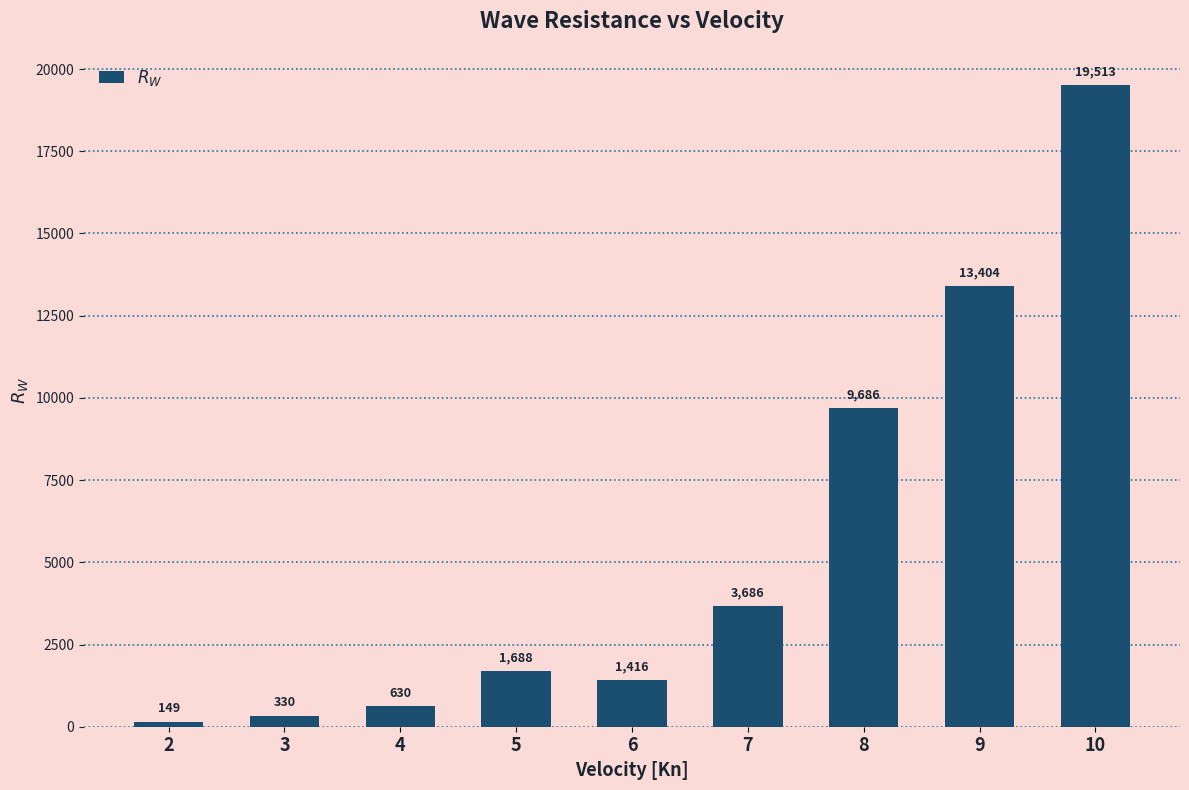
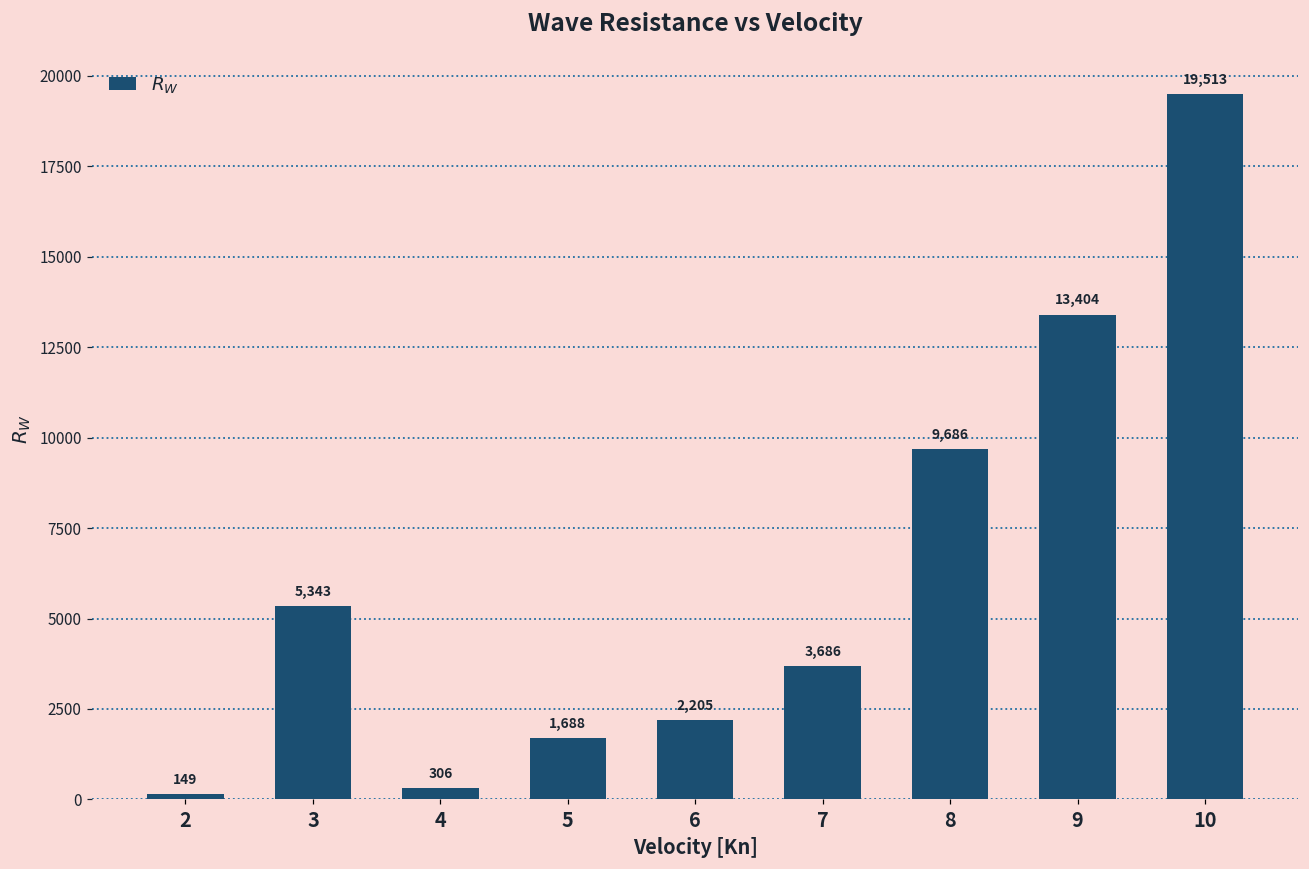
3: 330 -> 5,343
4: 630 -> 306
6: 1,416 -> 2,205
